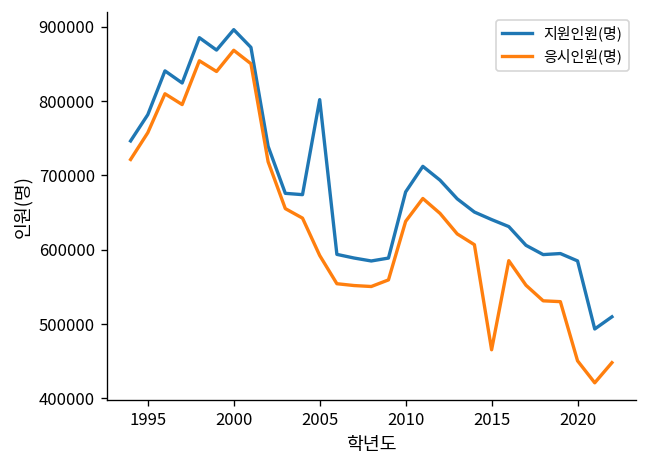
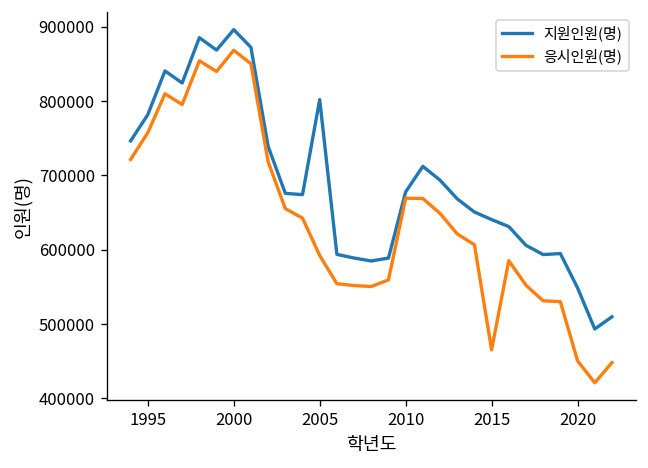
응시인원(명), 2010: 640000 -> 670000
지원인원(명), 2020: 590000 -> 550000
